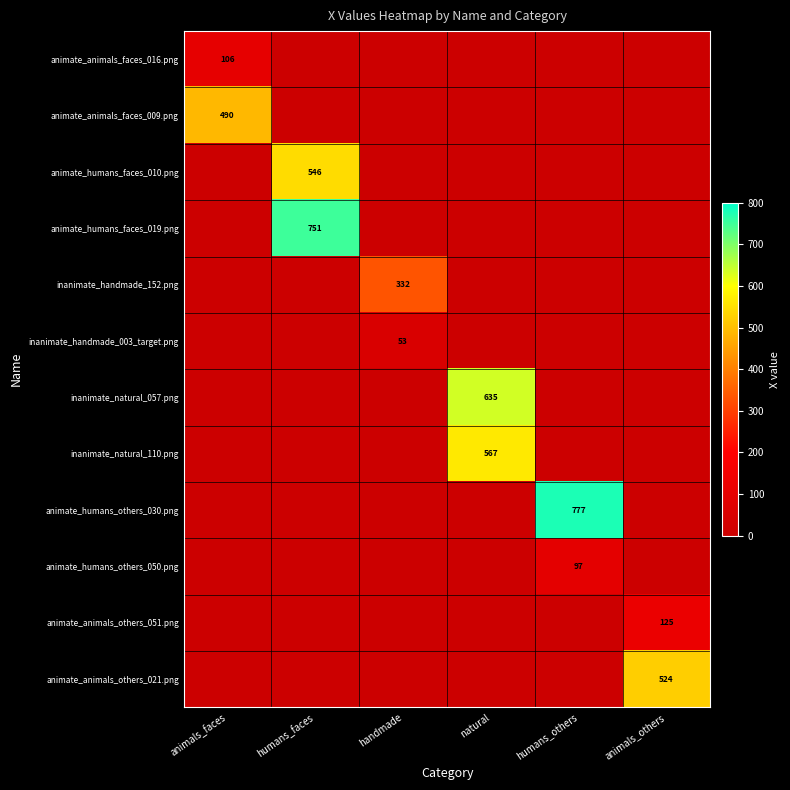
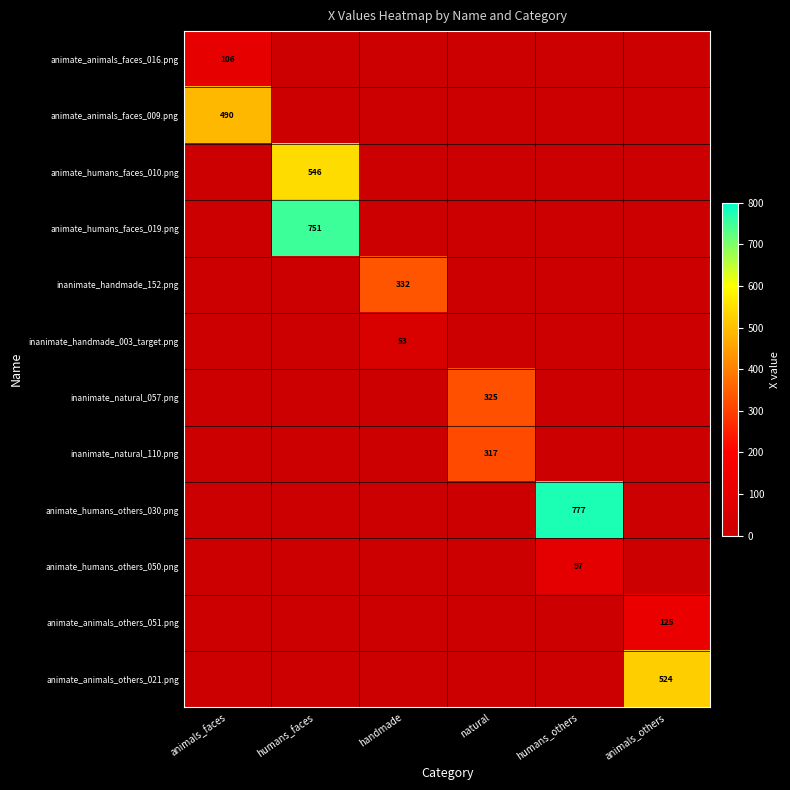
inanimate_natural_057.png, natural: 635 -> 325
inanimate_natural_110.png, natural: 567 -> 317
